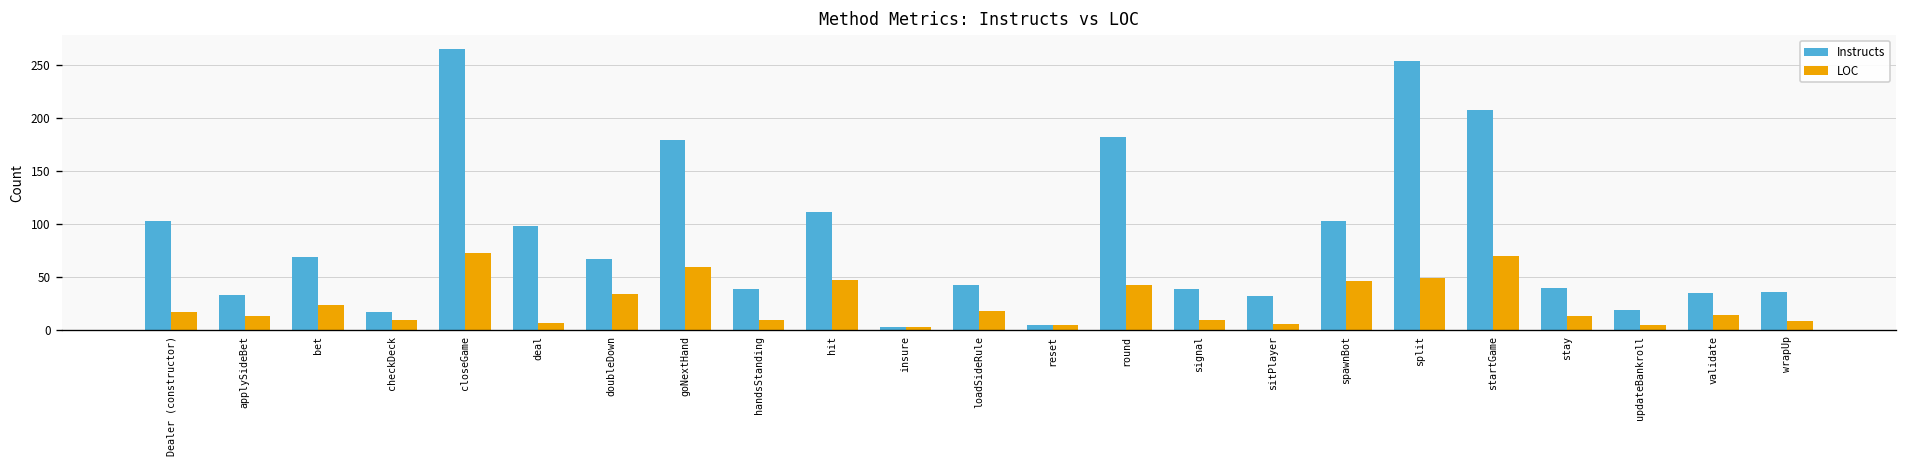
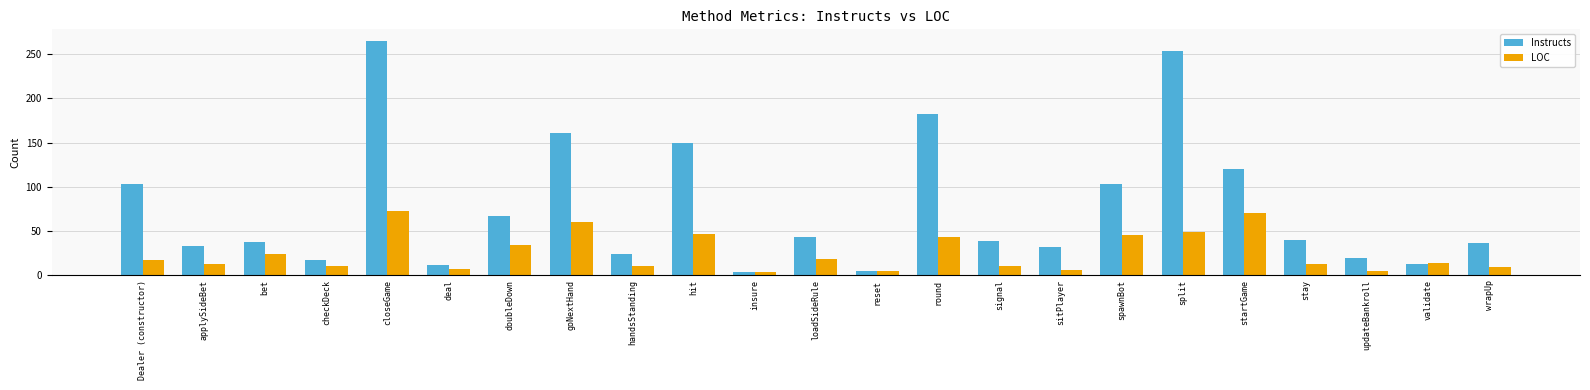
Instructs, bet: 70 -> 40
Instructs, deal: 100 -> 10
Instructs, goNextHand: 180 -> 160
Instructs, handsStanding: 40 -> 20
Instructs, hit: 110 -> 150
Instructs, startGame: 210 -> 120
Instructs, validate: 40 -> 10
